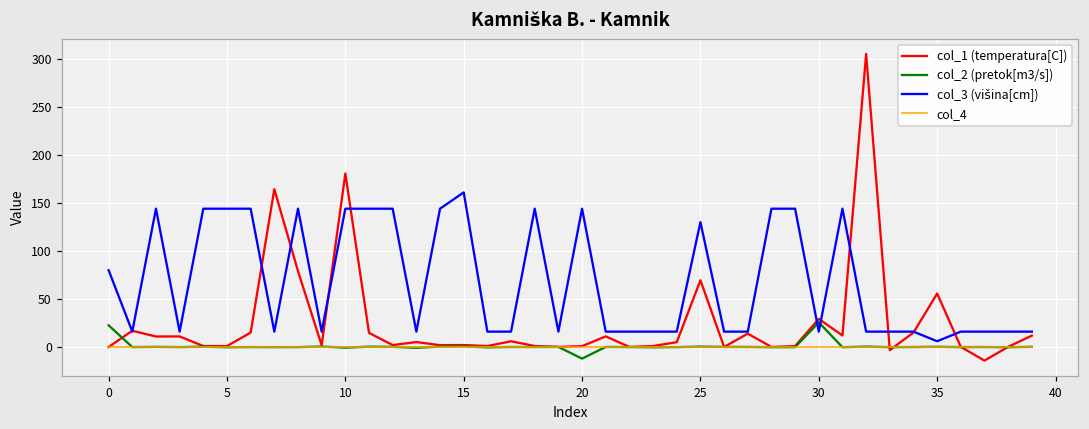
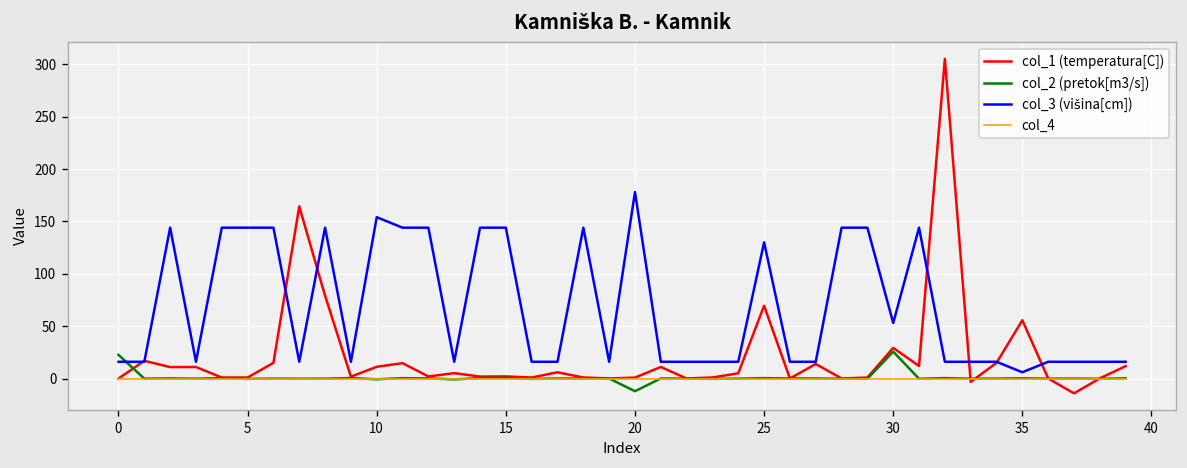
col_3 (višina[cm]), 0: 80 -> 20
col_1 (temperatura[C]), 10: 180 -> 10
col_3 (višina[cm]), 10: 140 -> 150
col_3 (višina[cm]), 15: 160 -> 140
col_3 (višina[cm]), 20: 140 -> 180
col_3 (višina[cm]), 30: 20 -> 50
